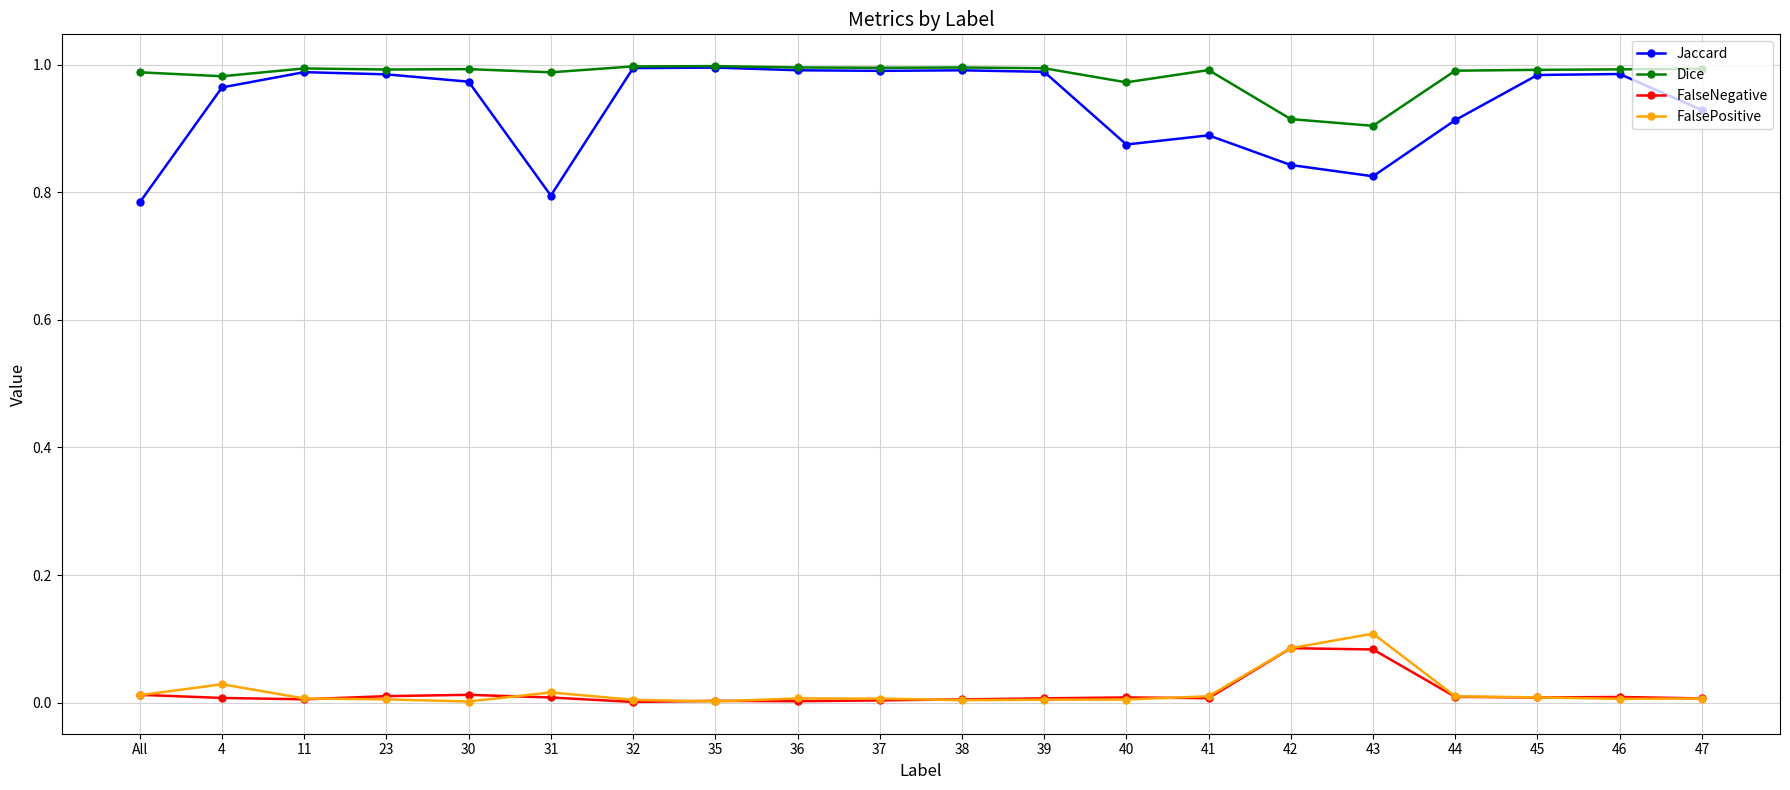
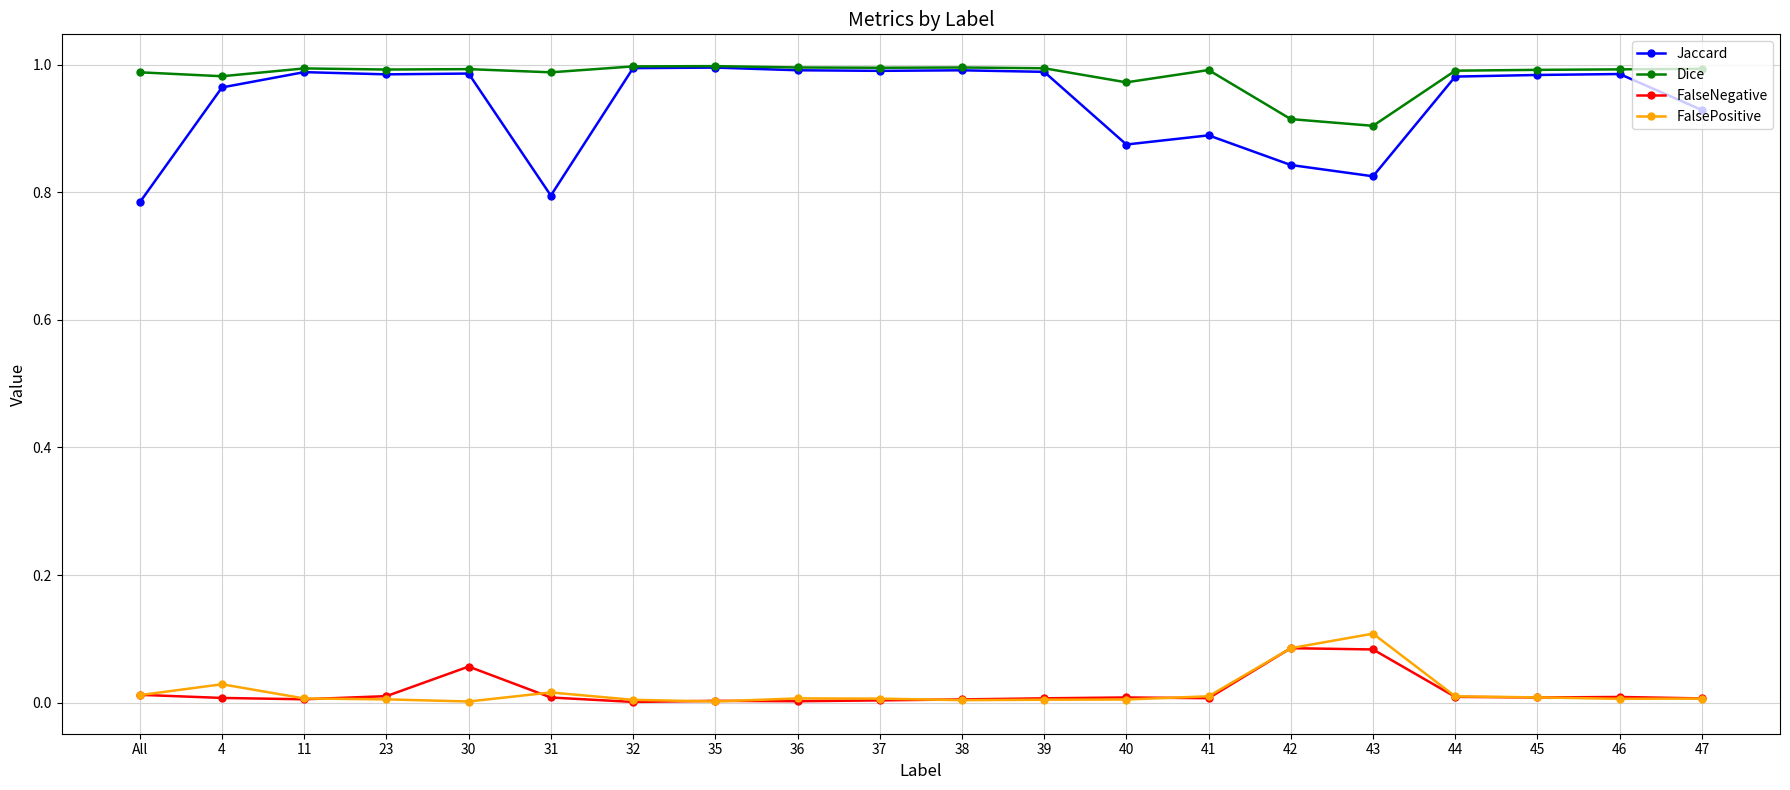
Jaccard, 30: 0.97 -> 0.99
FalseNegative, 30: 0.01 -> 0.06
Jaccard, 44: 0.91 -> 0.98
